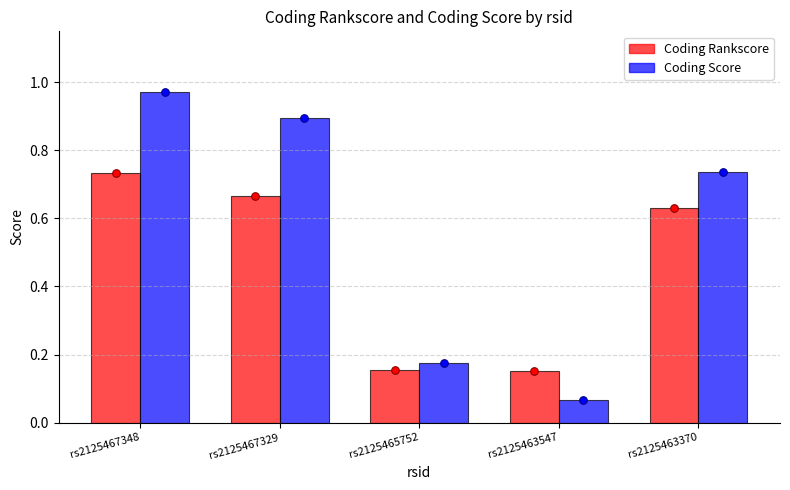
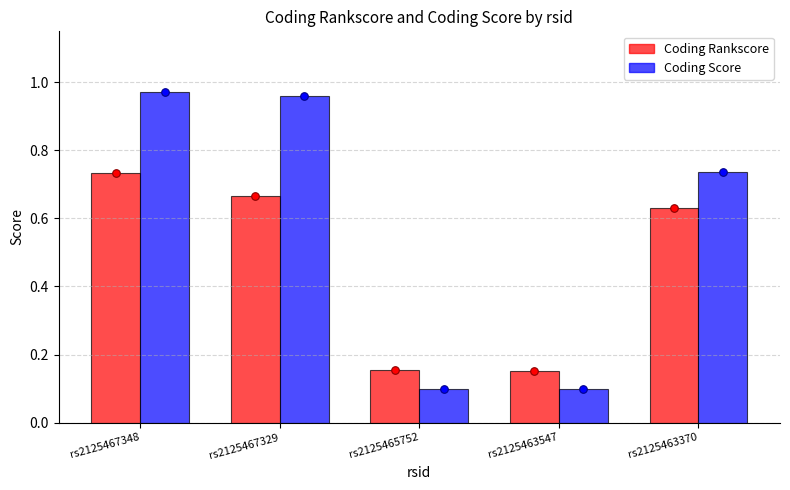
Coding Score, rs2125467329: 0.89 -> 0.96
Coding Score, rs2125465752: 0.17 -> 0.10
Coding Score, rs2125463547: 0.07 -> 0.10
